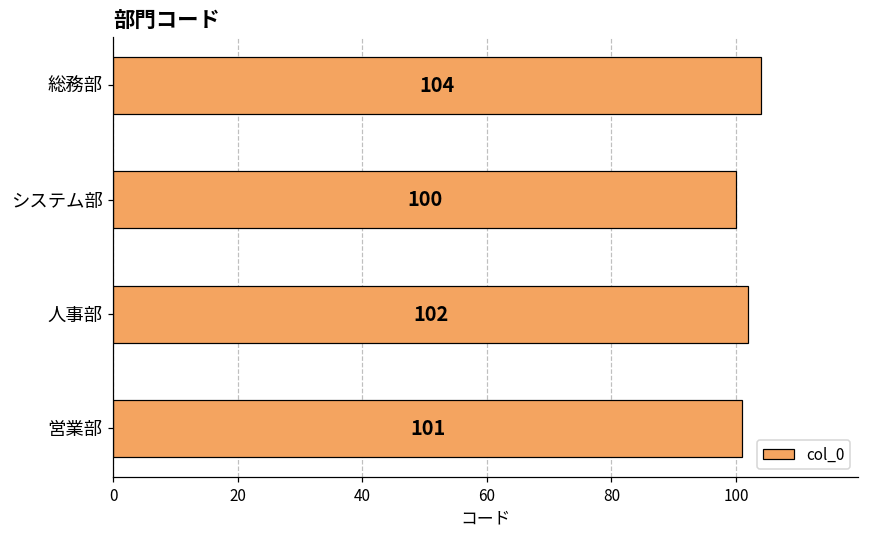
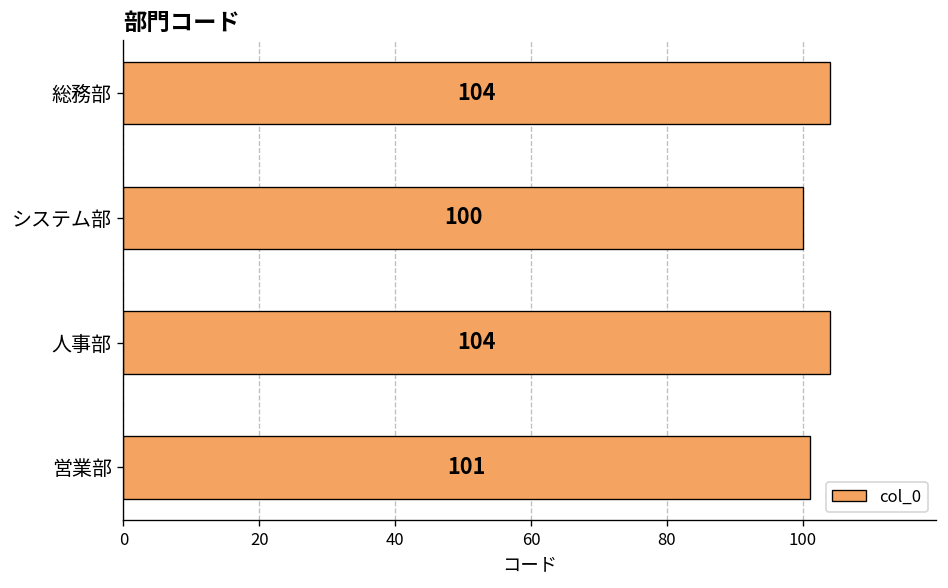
人事部: 102 -> 104
